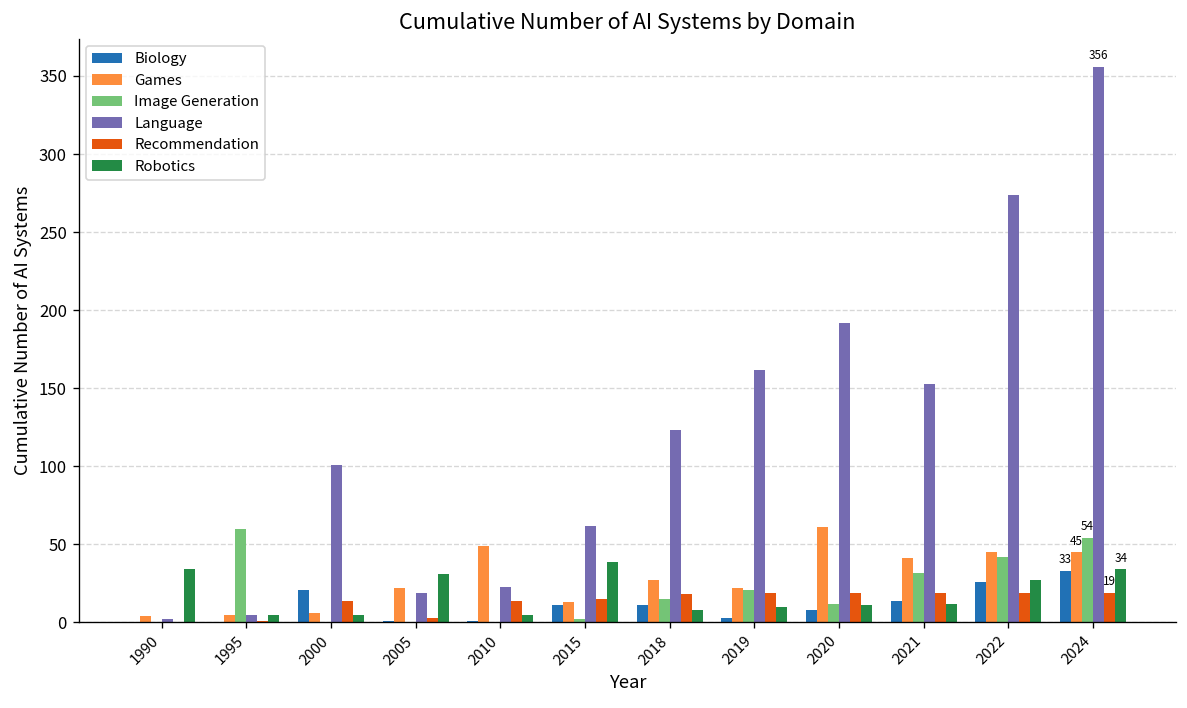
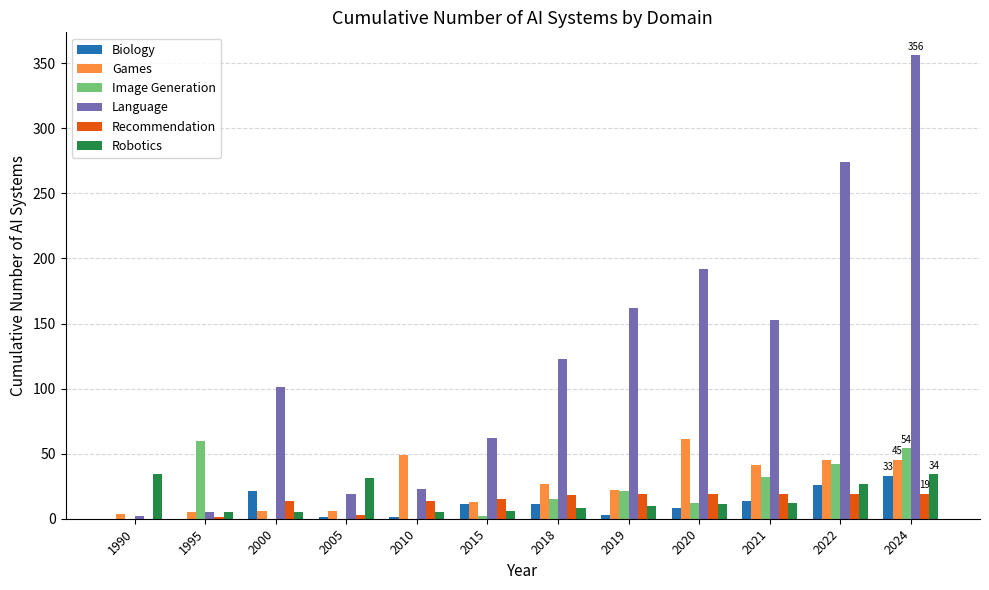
Games, 2005: 22 -> 6
Robotics, 2015: 39 -> 6
